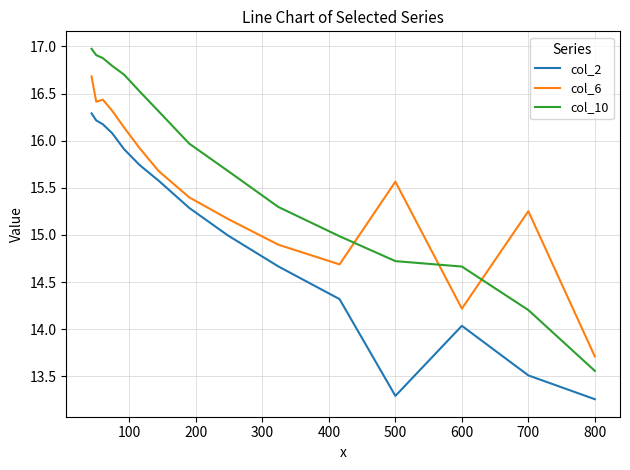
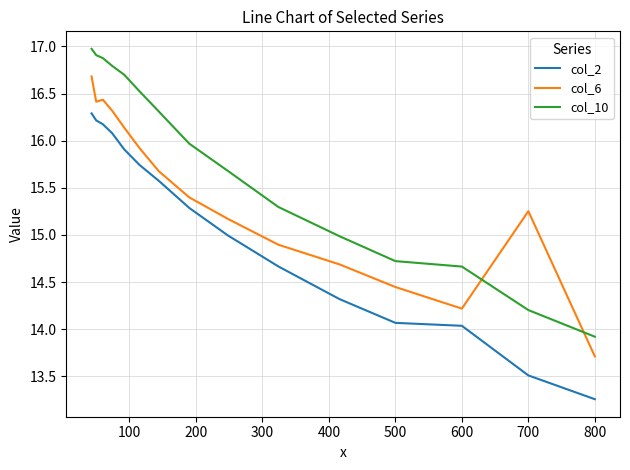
col_2, 500: 13.3 -> 14.1
col_6, 500: 15.6 -> 14.4
col_10, 800: 13.6 -> 13.9
